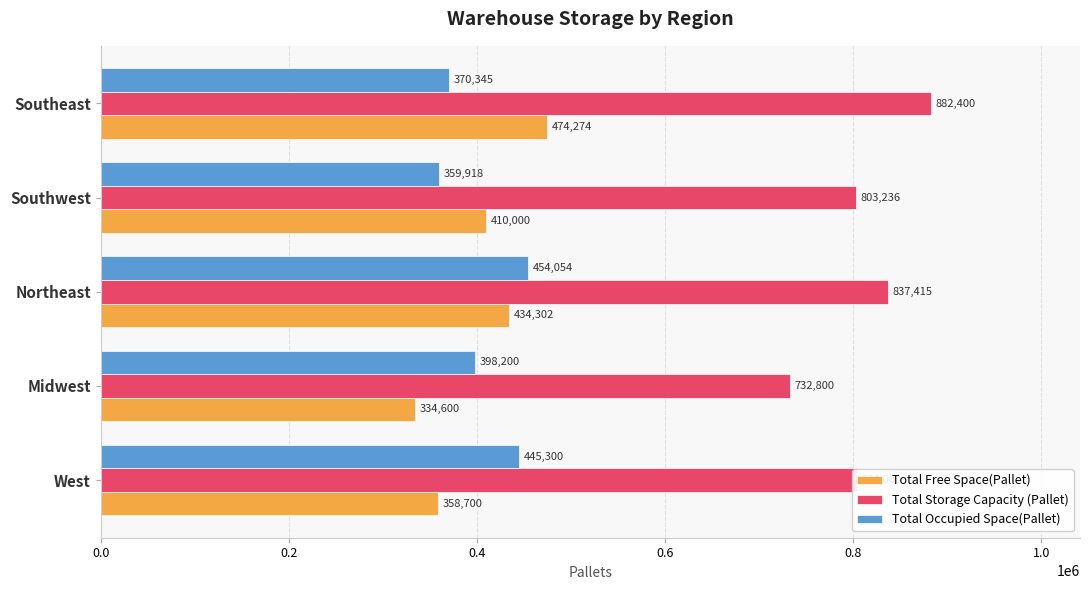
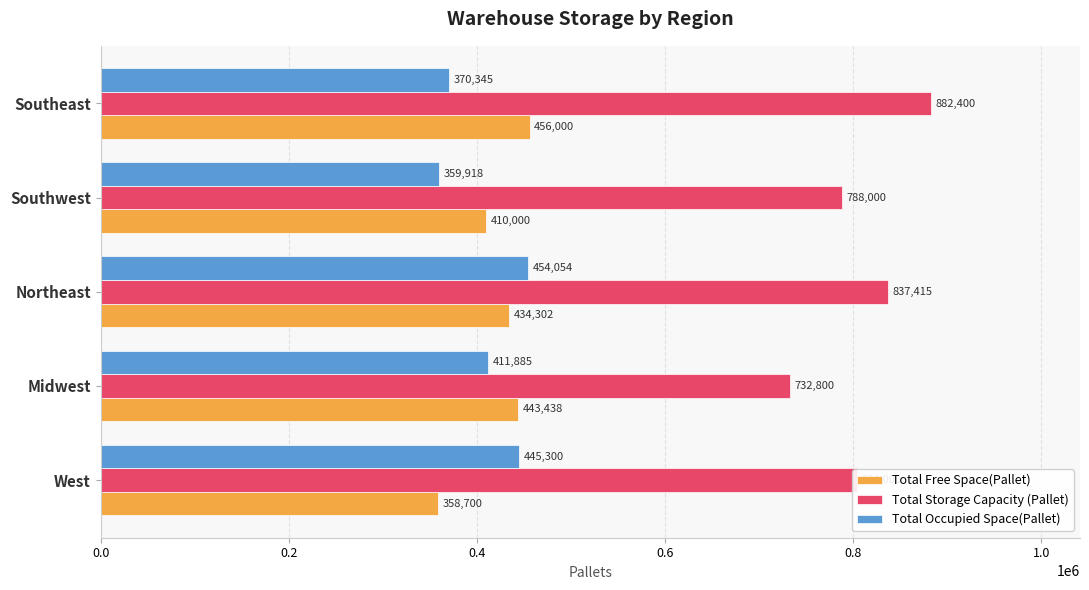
Total Free Space(Pallet), Southeast: 474,274 -> 456,000
Total Storage Capacity (Pallet), Southwest: 803,236 -> 788,000
Total Occupied Space(Pallet), Midwest: 398,200 -> 411,885
Total Free Space(Pallet), Midwest: 334,600 -> 443,438
